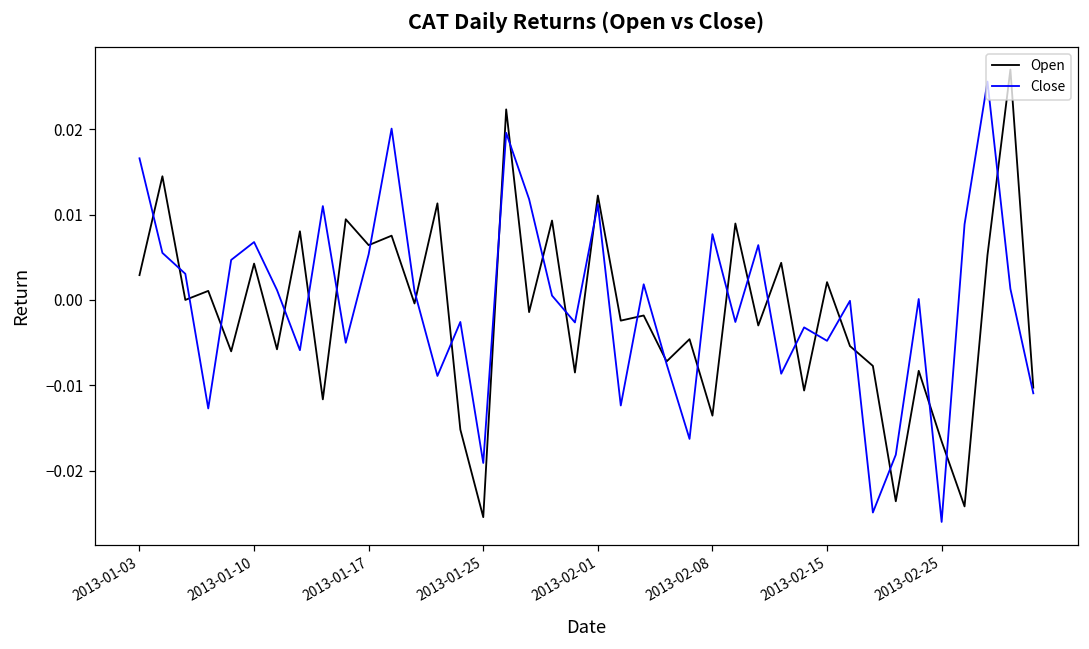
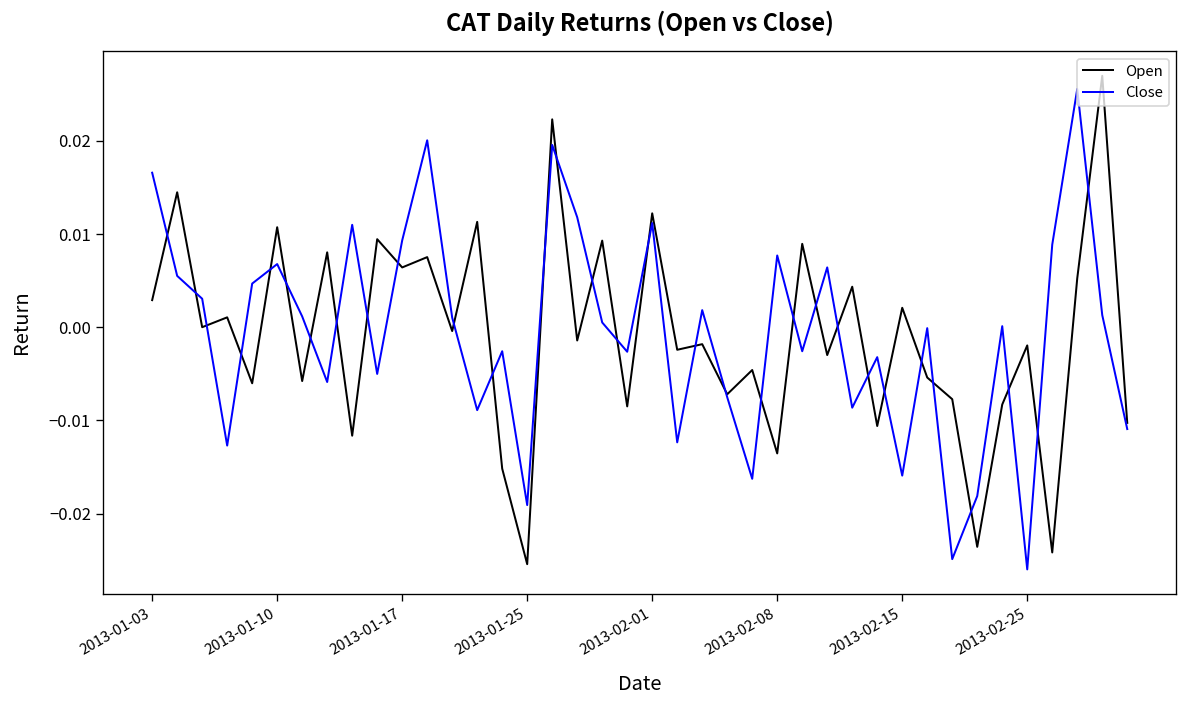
Open, 2013-01-10: 0.004 -> 0.011
Close, 2013-01-17: 0.005 -> 0.009
Close, 2013-02-15: -0.005 -> -0.016
Open, 2013-02-25: -0.017 -> -0.002
